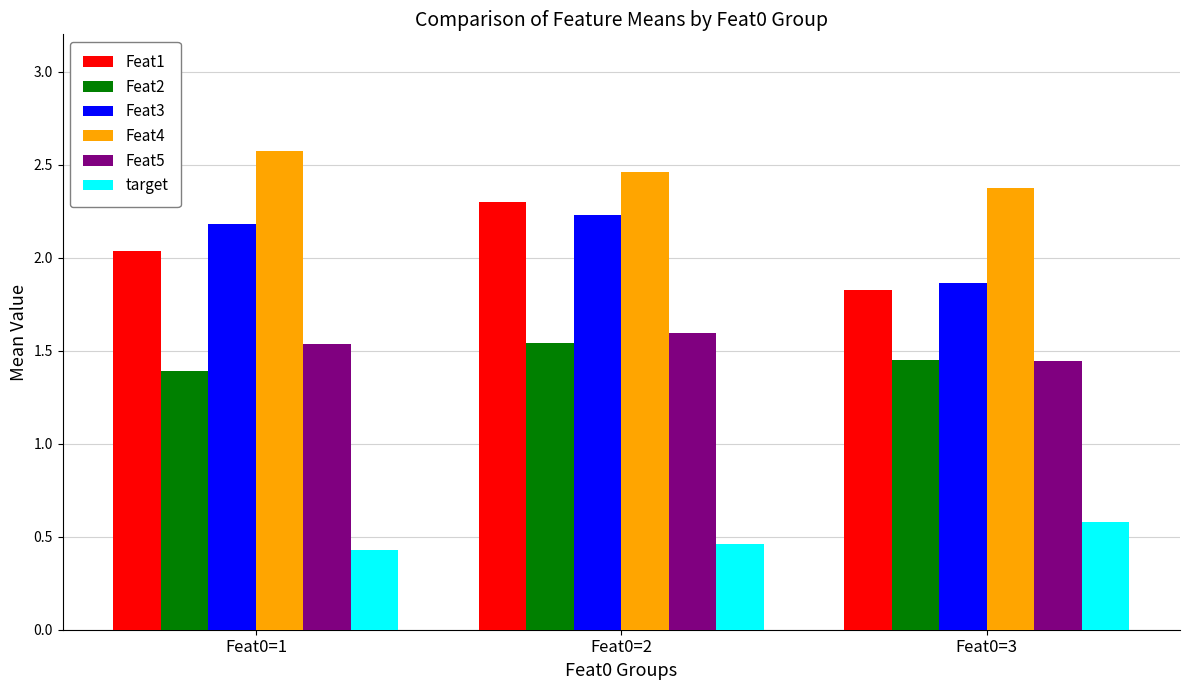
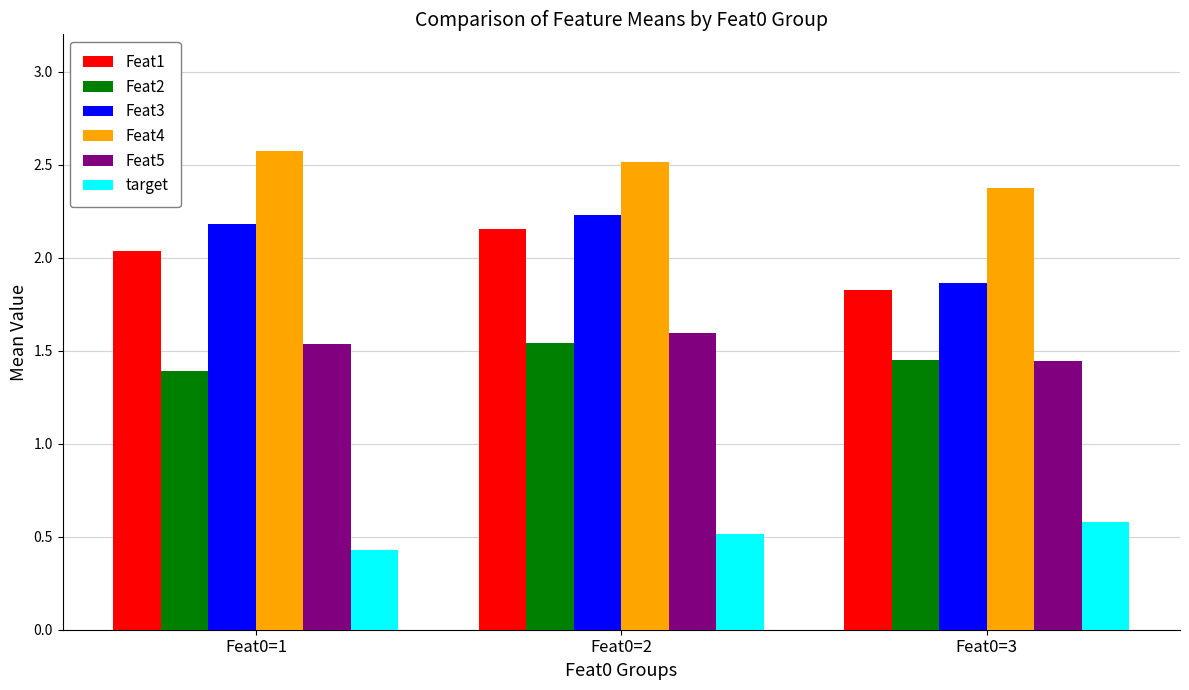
Feat1, Feat0=2: 2.30 -> 2.15
Feat4, Feat0=2: 2.46 -> 2.52
target, Feat0=2: 0.46 -> 0.51
